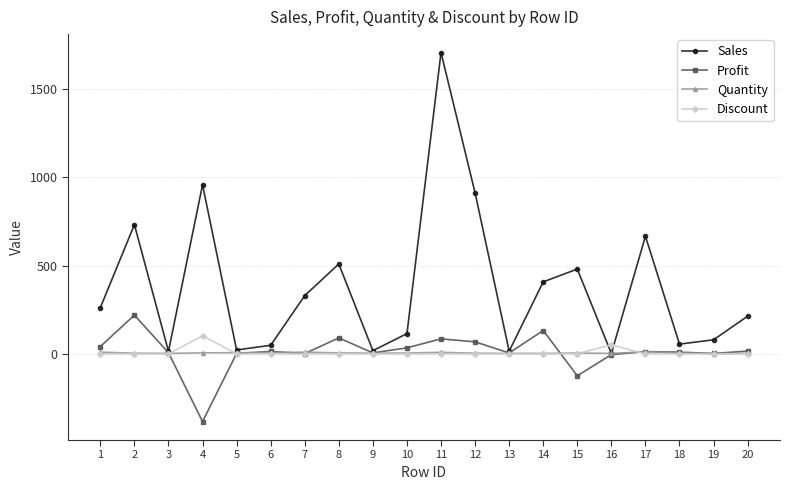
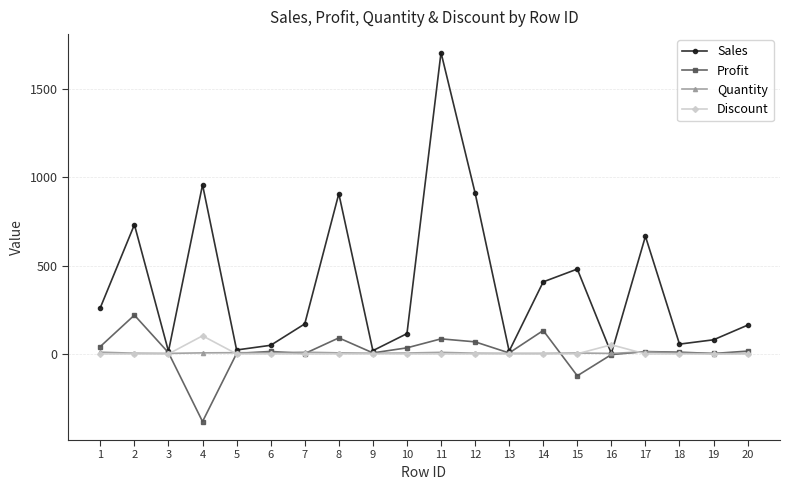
Sales, 7: 330 -> 170
Sales, 8: 510 -> 910
Sales, 20: 210 -> 160
